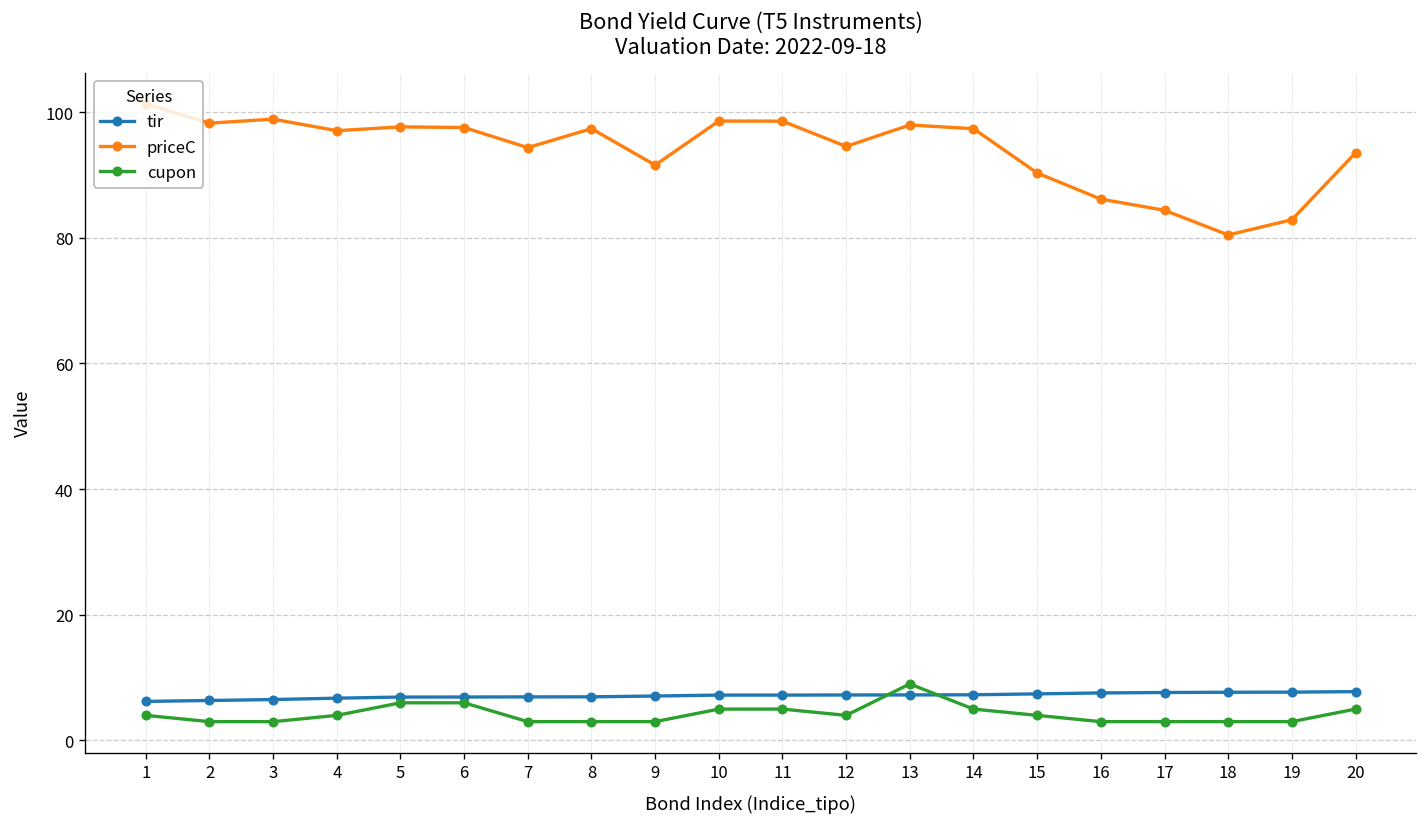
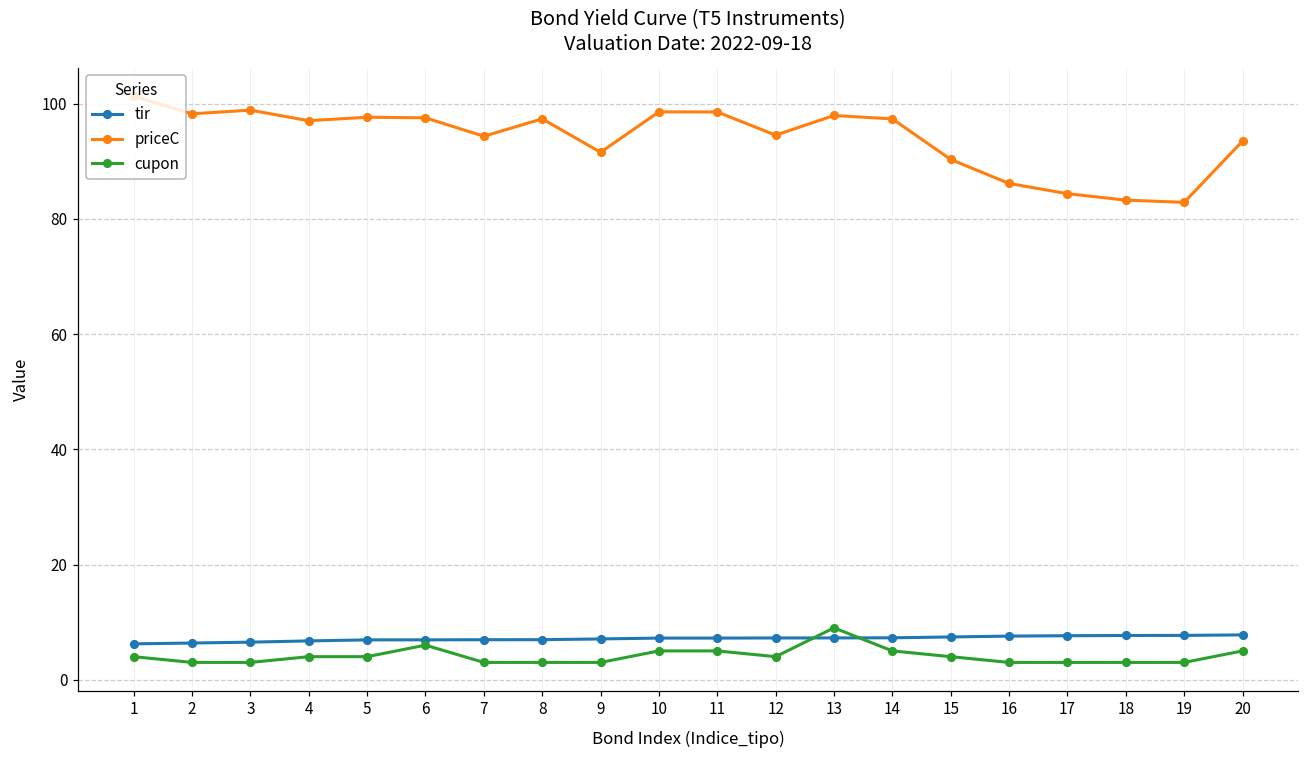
cupon, 5: 6 -> 4
priceC, 18: 80 -> 83
